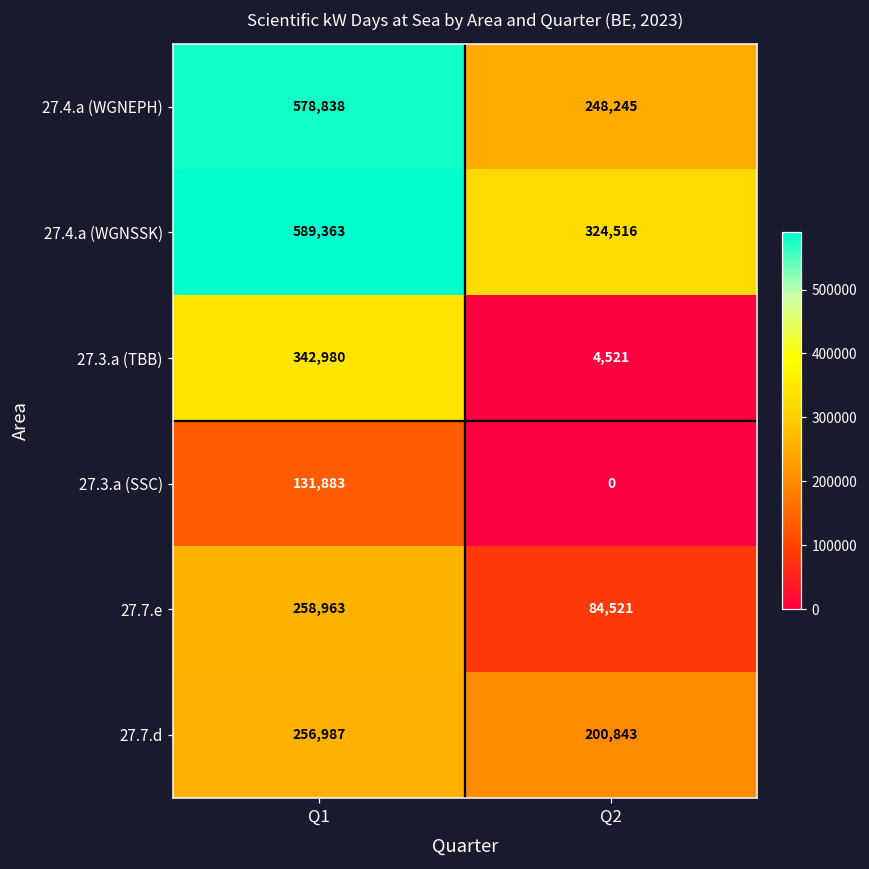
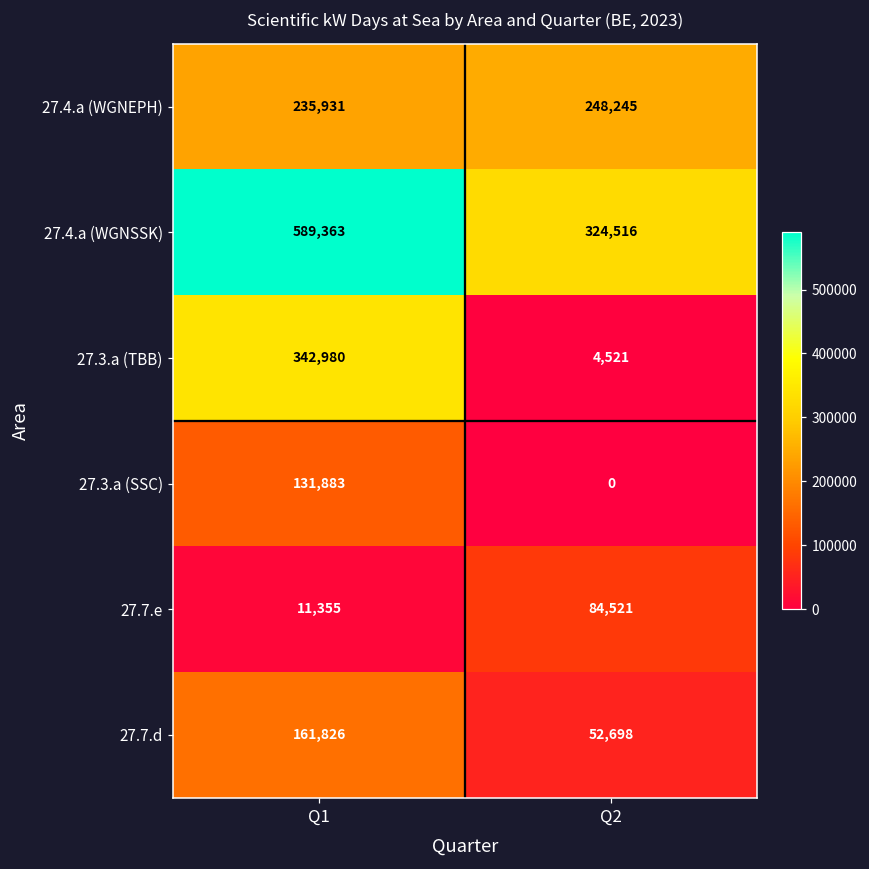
27.4.a (WGNEPH), Q1: 578,838 -> 235,931
27.7.e, Q1: 258,963 -> 11,355
27.7.d, Q1: 256,987 -> 161,826
27.7.d, Q2: 200,843 -> 52,698
